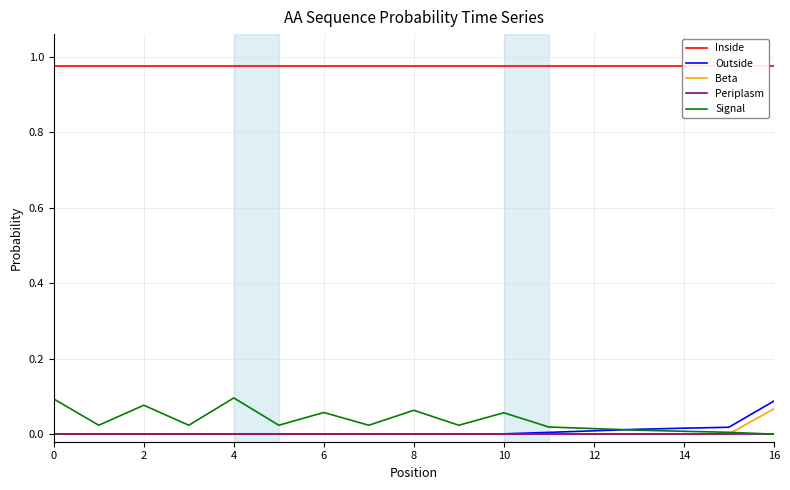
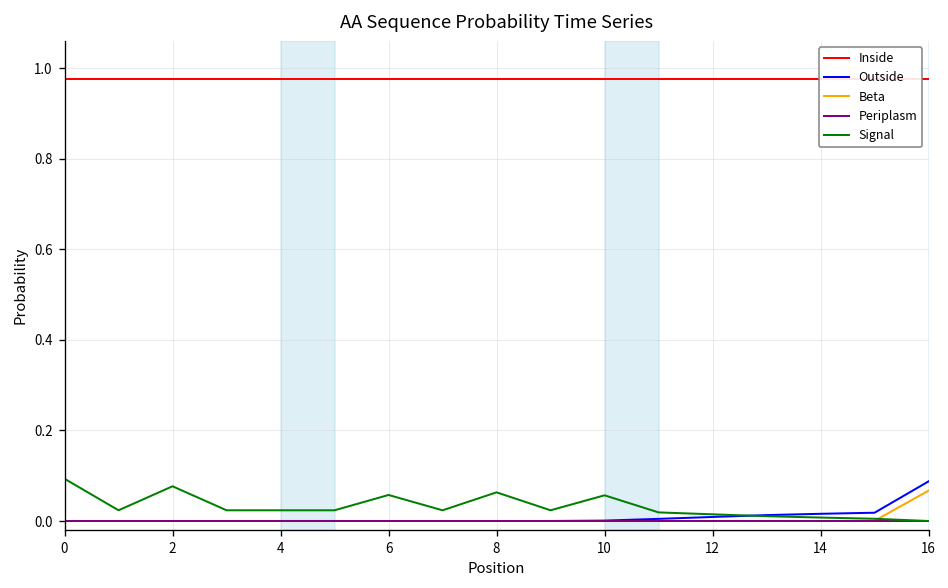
Signal, 4: 0.10 -> 0.02
